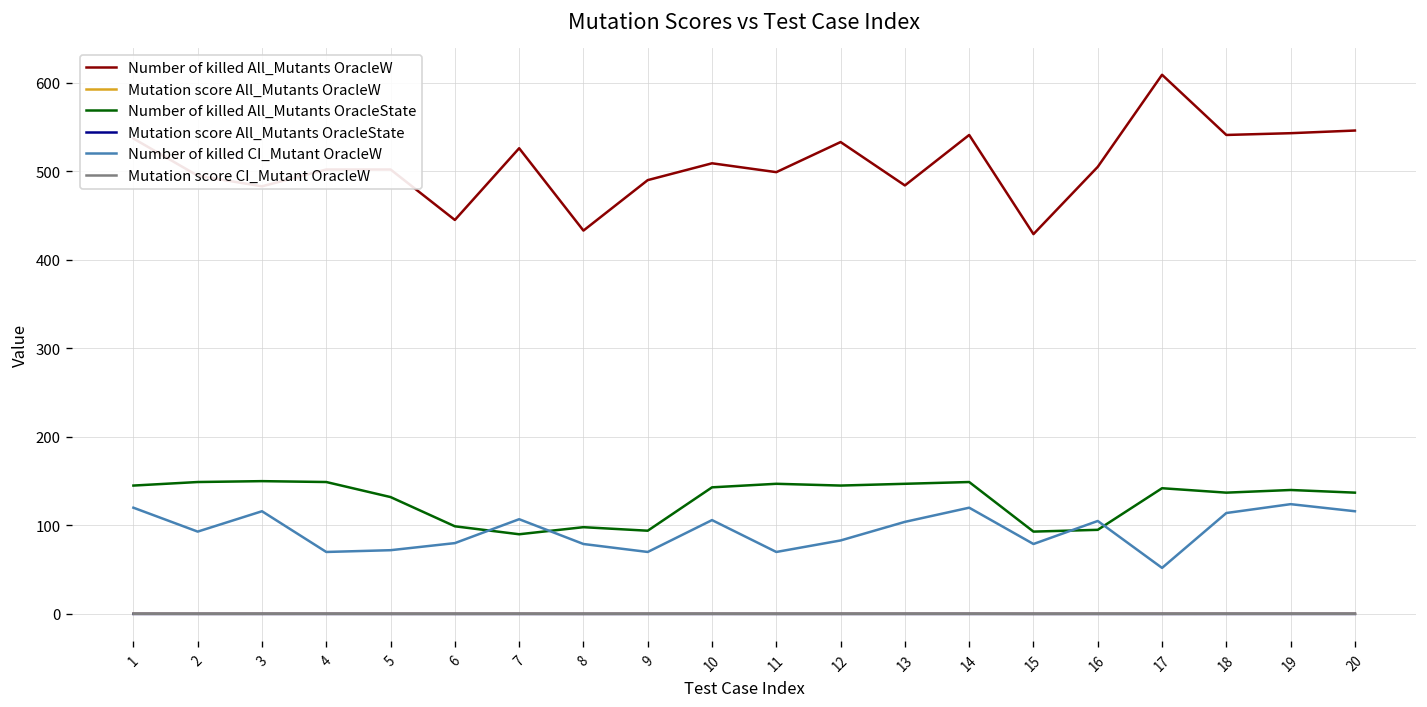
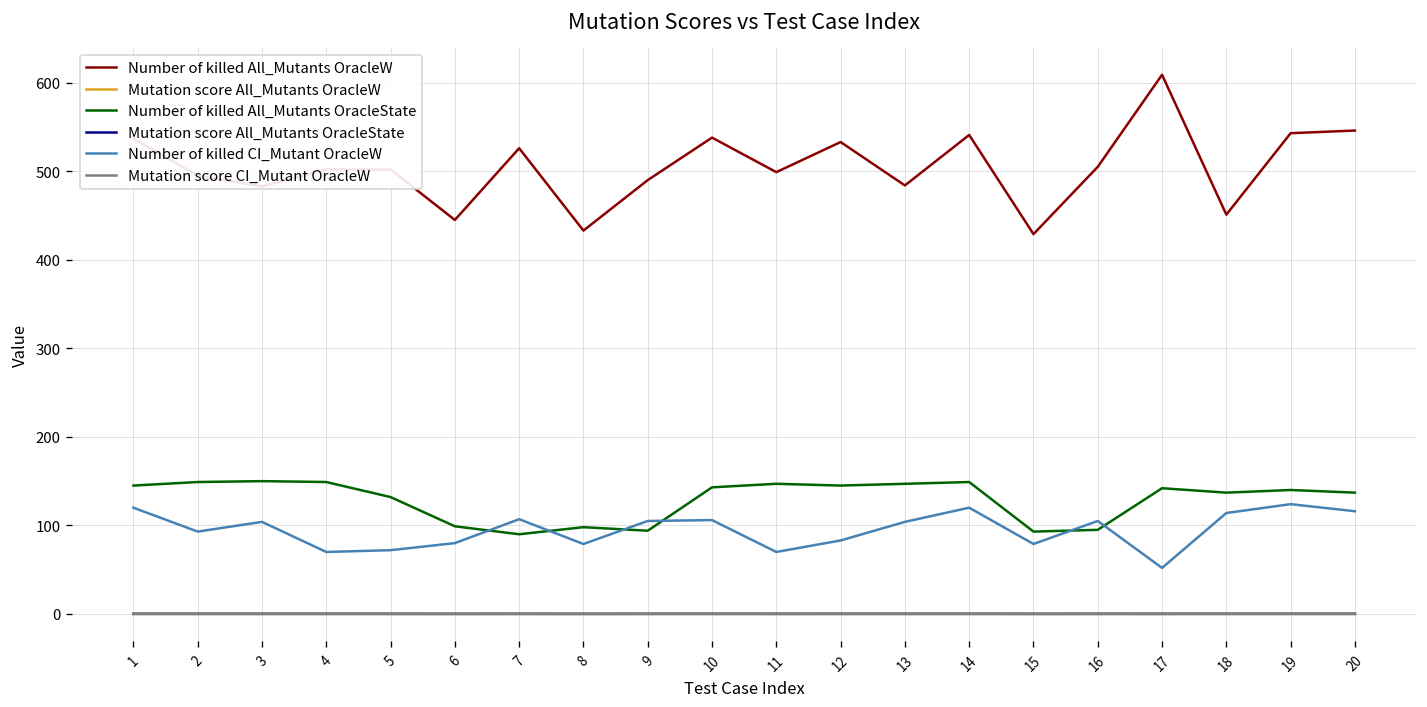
Number of killed CI_Mutant OracleW, 3: 120 -> 100
Number of killed CI_Mutant OracleW, 9: 70 -> 110
Number of killed All_Mutants OracleW, 10: 510 -> 540
Number of killed All_Mutants OracleW, 18: 540 -> 450
